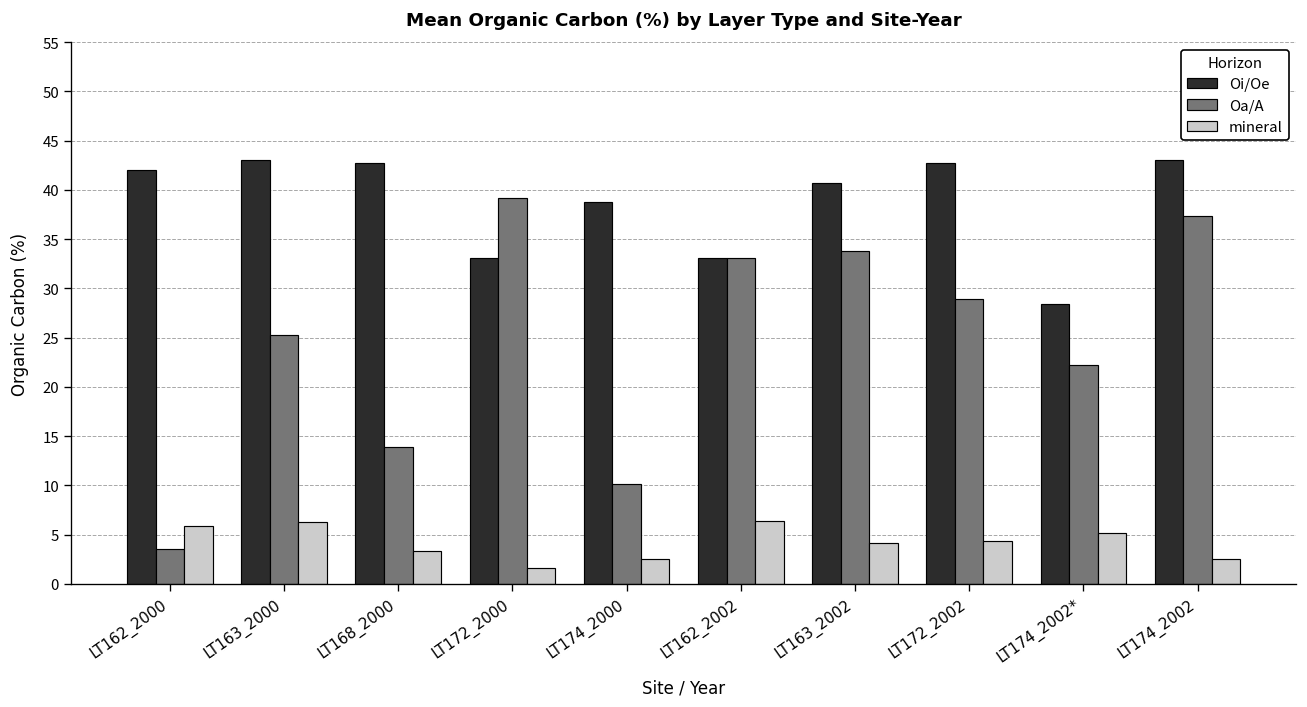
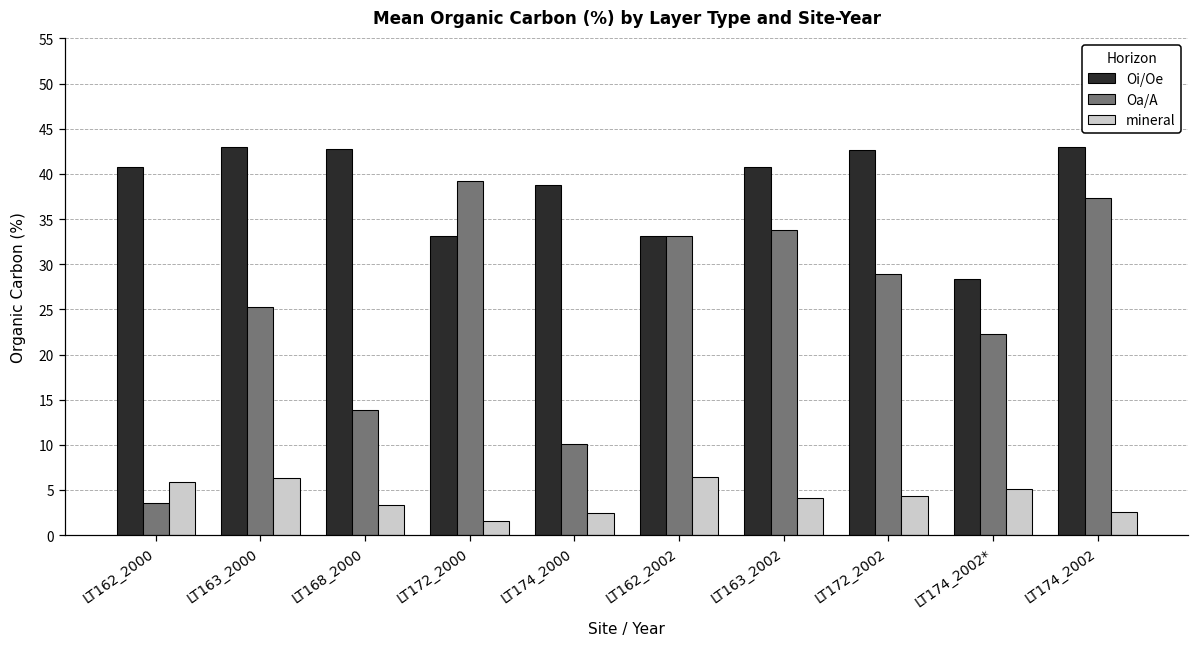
Oi/Oe, LT162_2000: 42 -> 41
